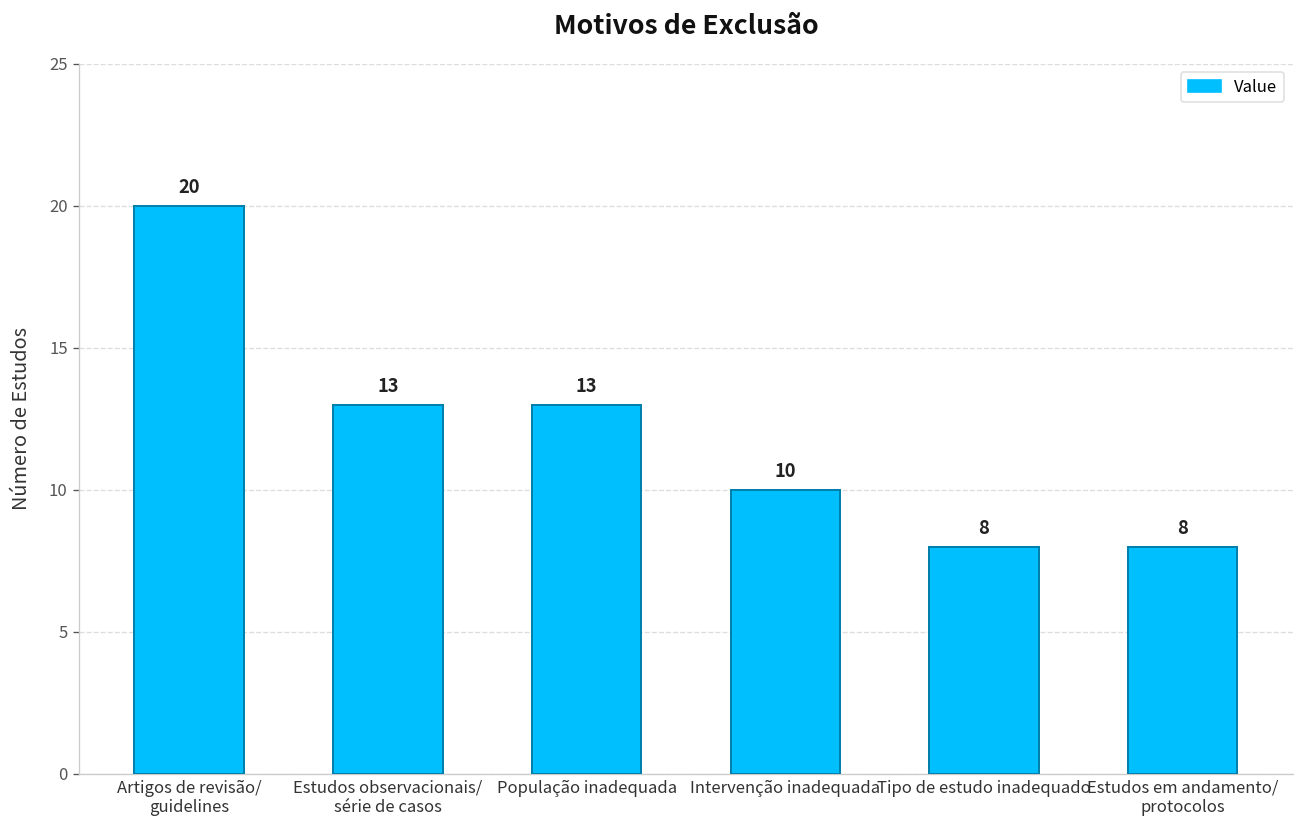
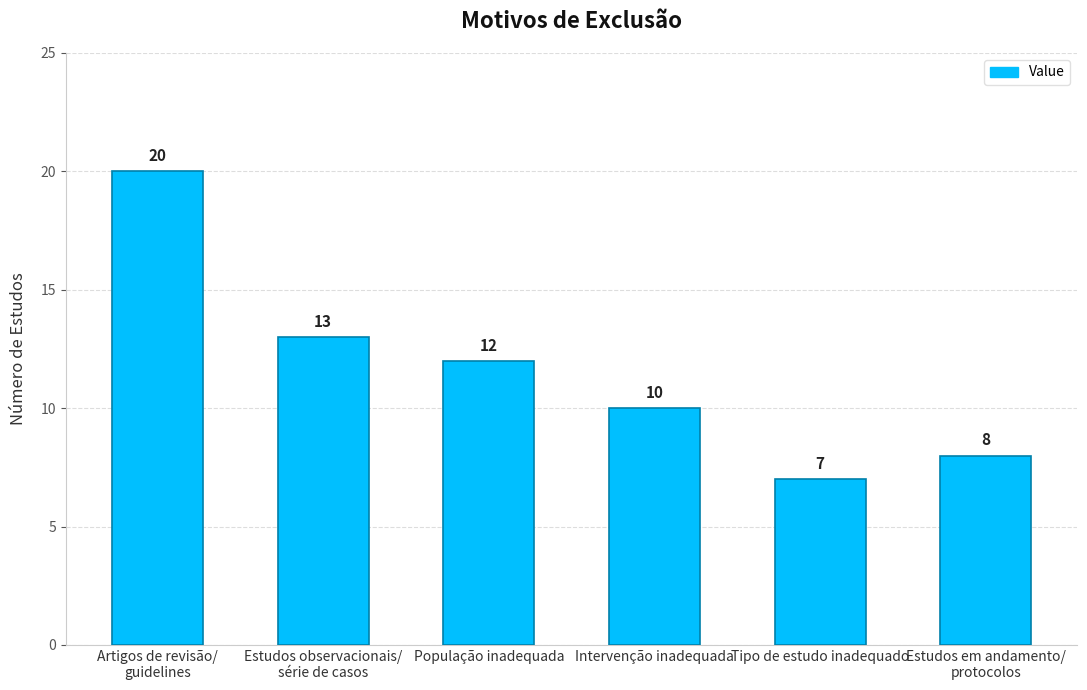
População inadequada: 13 -> 12
Tipo de estudo inadequado: 8 -> 7
